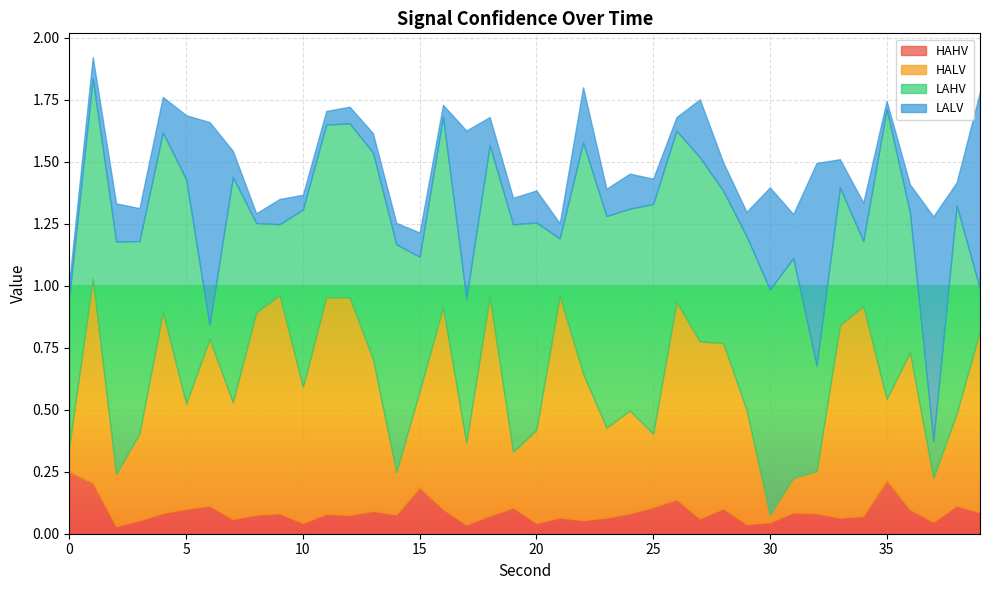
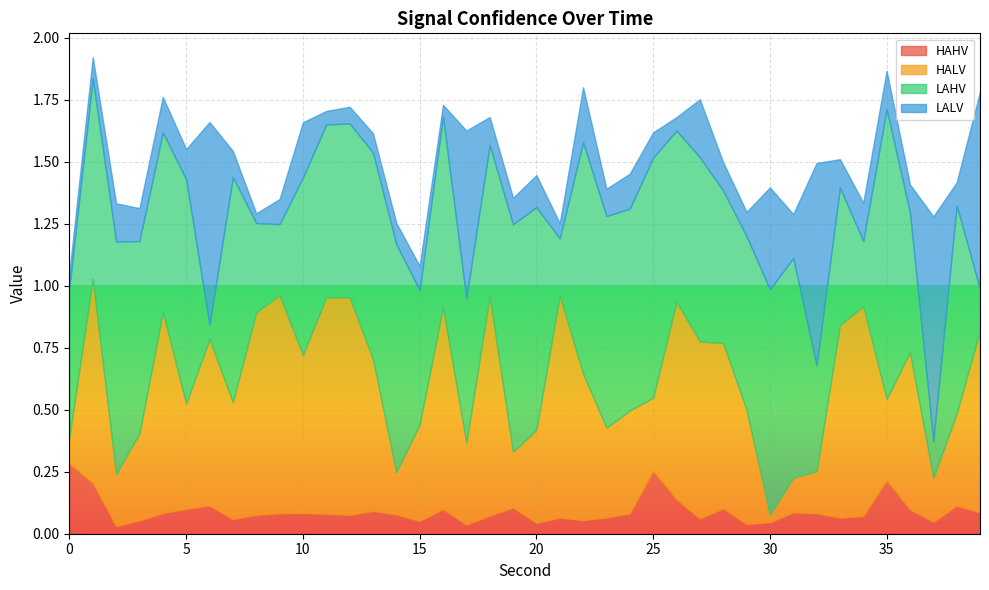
HAHV, 0: 0.25 -> 0.28
LALV, 5: 0.26 -> 0.12
HAHV, 10: 0.04 -> 0.08
HALV, 10: 0.55 -> 0.64
LALV, 10: 0.06 -> 0.22
HAHV, 15: 0.19 -> 0.05
LAHV, 20: 0.84 -> 0.90
HAHV, 25: 0.11 -> 0.25
LAHV, 25: 0.93 -> 0.97
LALV, 35: 0.03 -> 0.15
